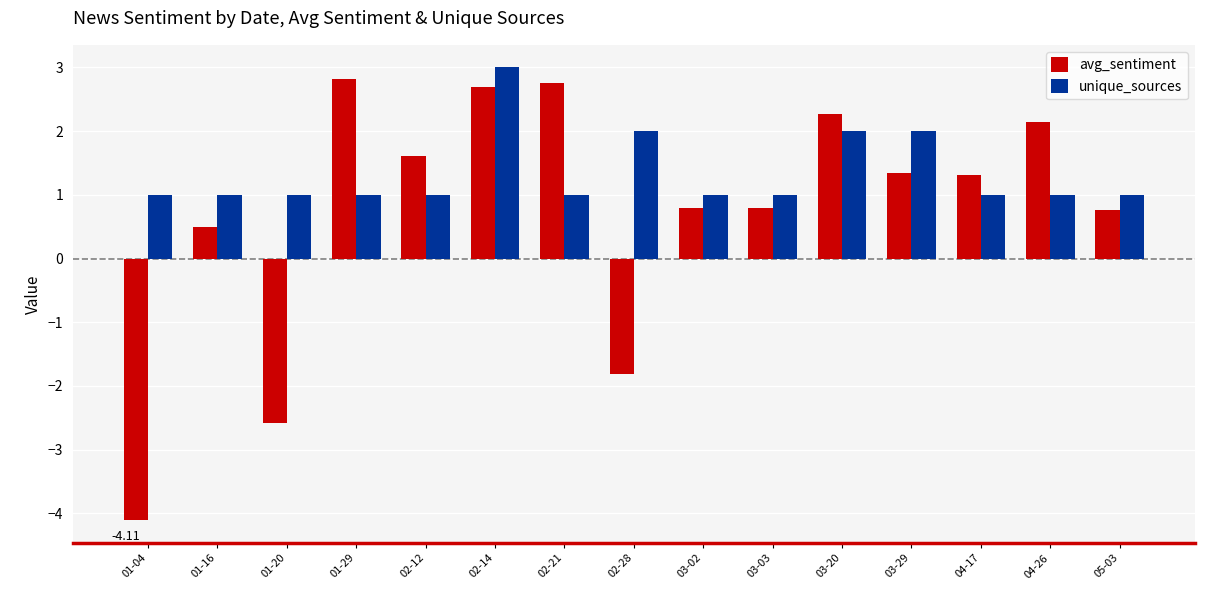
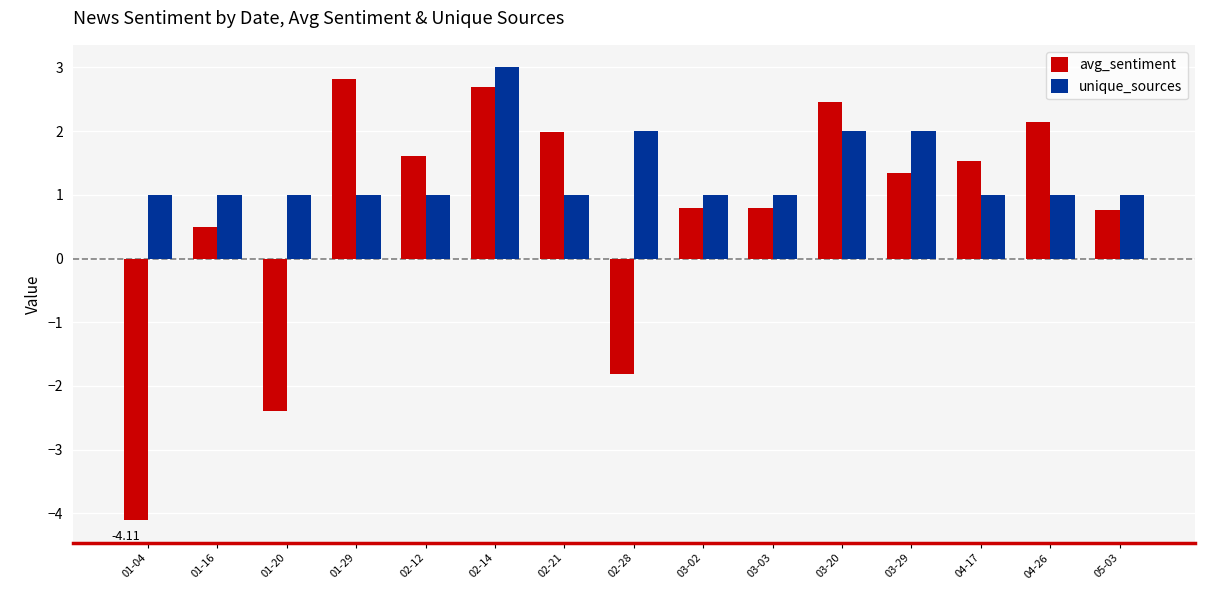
avg_sentiment, 01-20: -2.6 -> -2.4
avg_sentiment, 02-21: 2.8 -> 2.0
avg_sentiment, 03-20: 2.3 -> 2.5
avg_sentiment, 04-17: 1.3 -> 1.5
